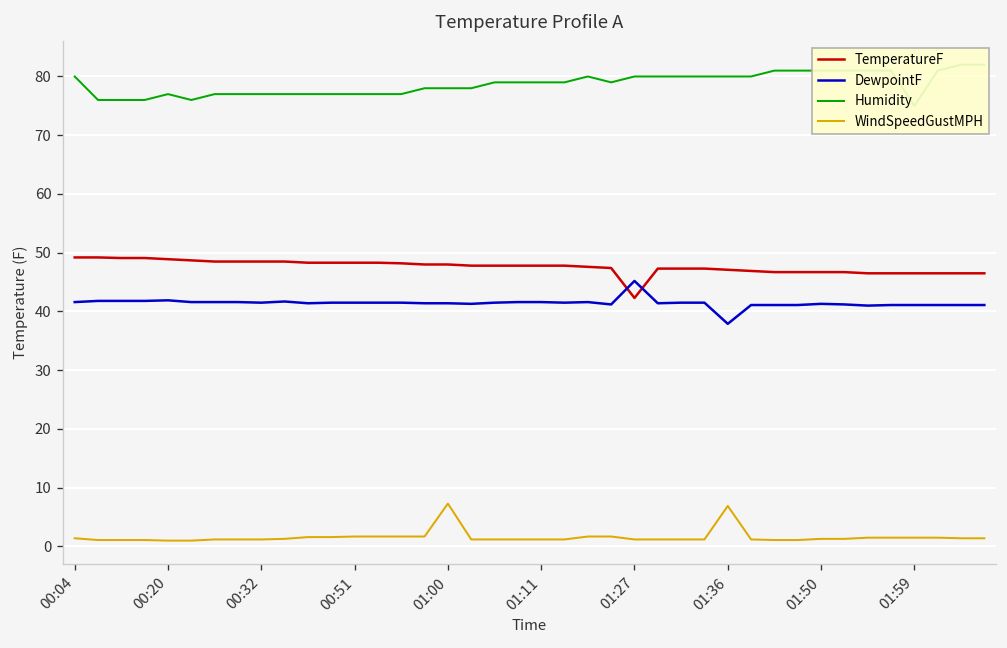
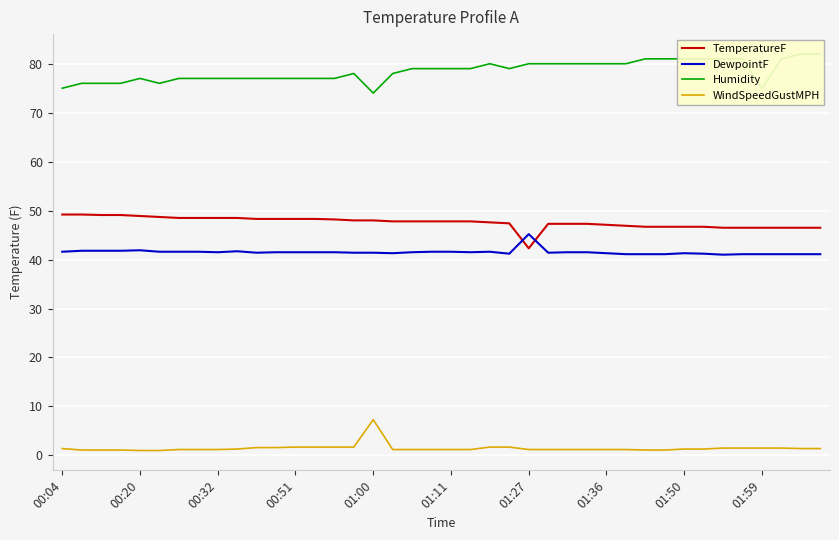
Humidity, 00:04: 80 -> 75
Humidity, 01:00: 78 -> 74
DewpointF, 01:36: 38 -> 41
WindSpeedGustMPH, 01:36: 7 -> 1
